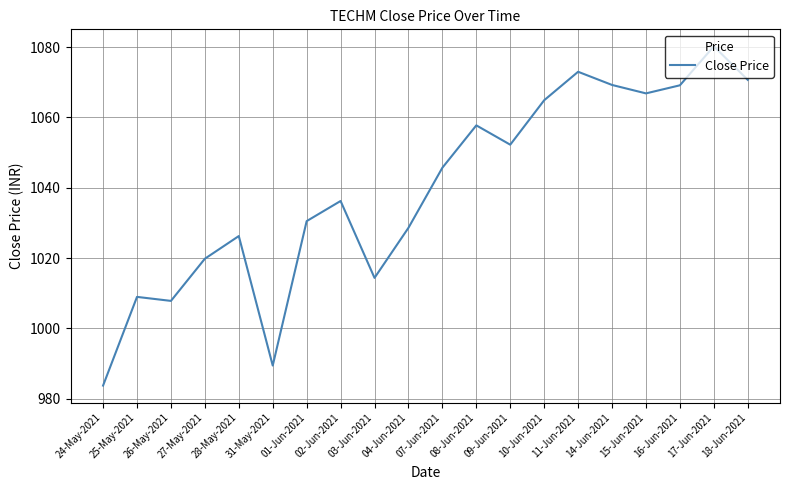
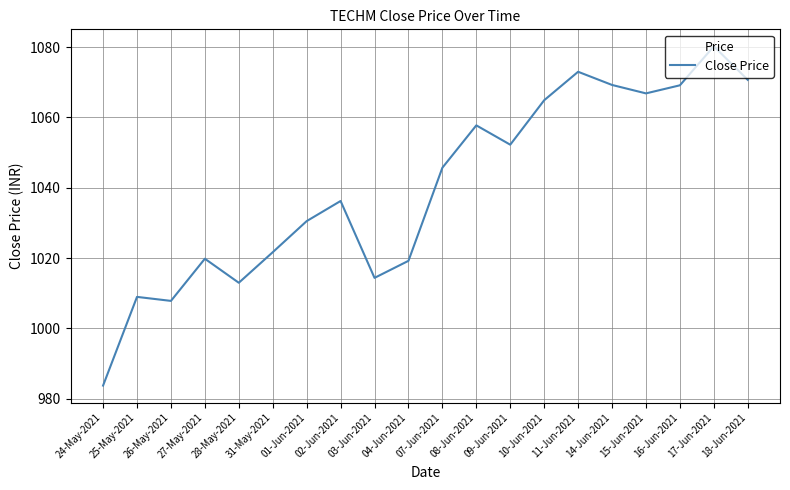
28-May-2021: 1026 -> 1013
31-May-2021: 989 -> 1022
04-Jun-2021: 1029 -> 1019
